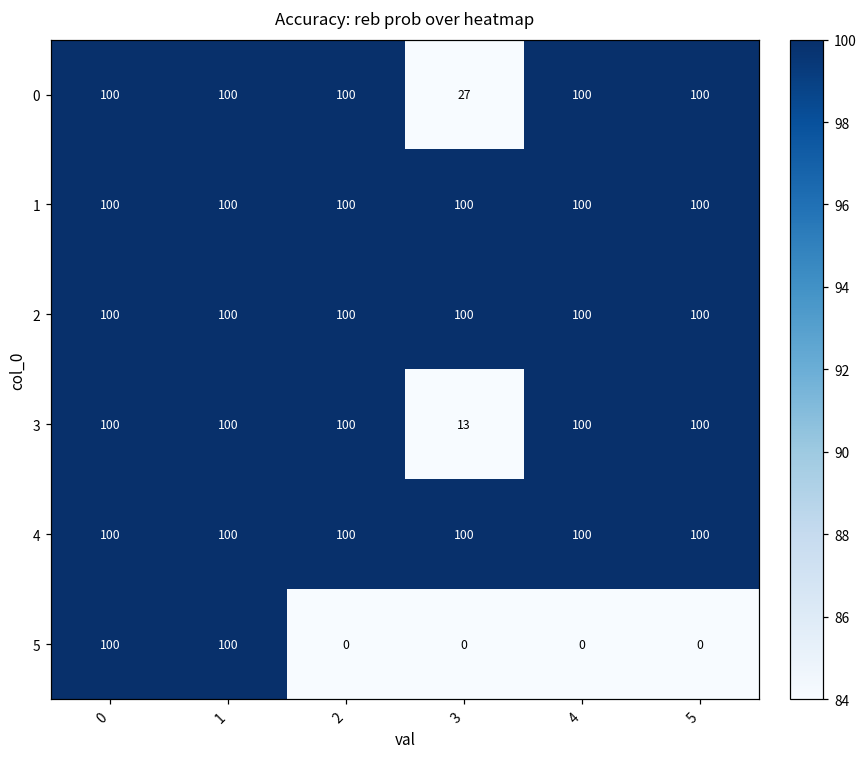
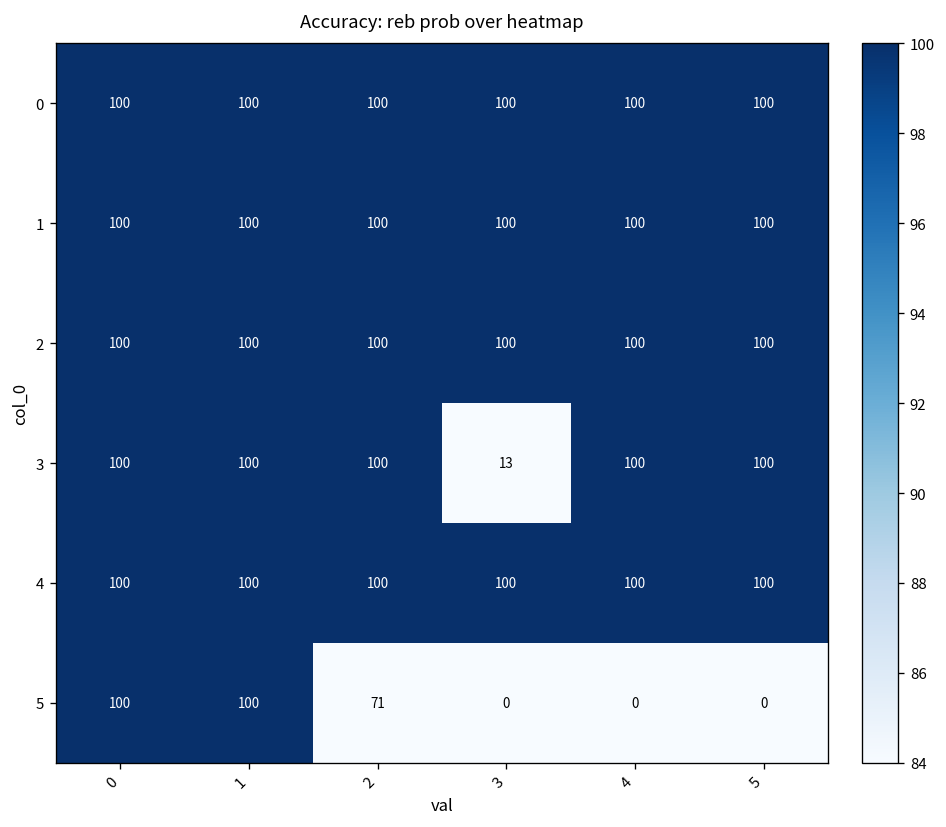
0, 3: 27 -> 100
5, 2: 0 -> 71
